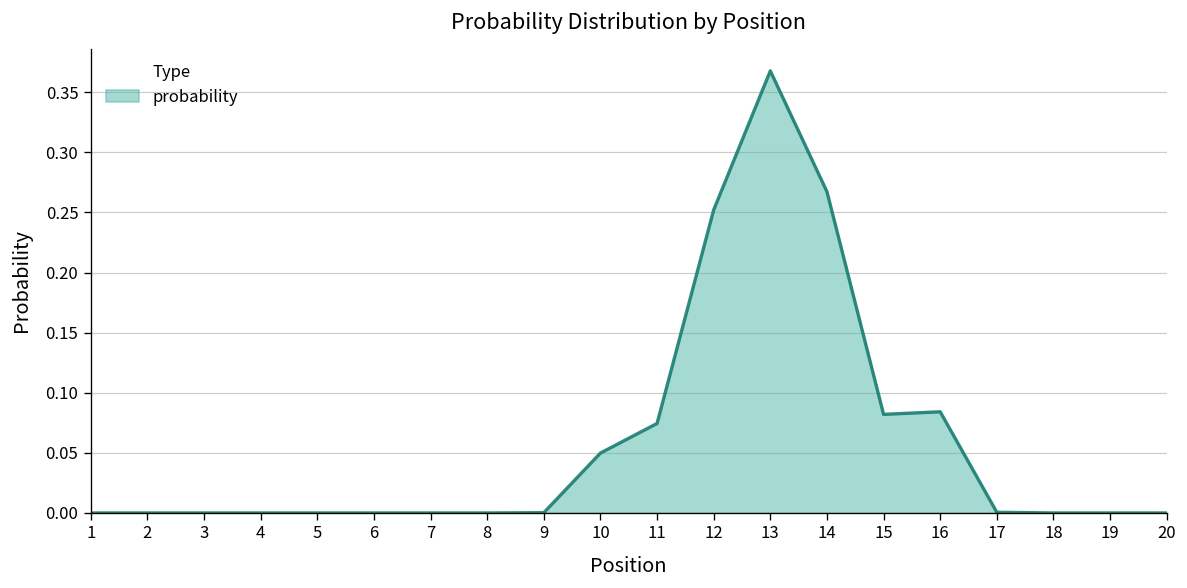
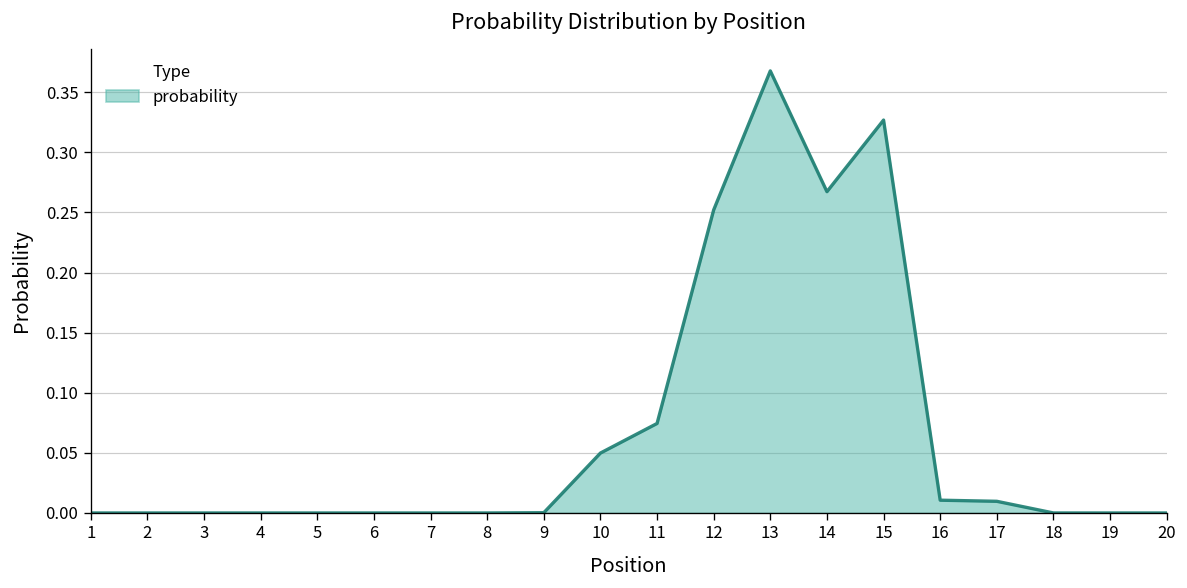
15: 0.082 -> 0.327
16: 0.084 -> 0.011
17: 0.001 -> 0.010
